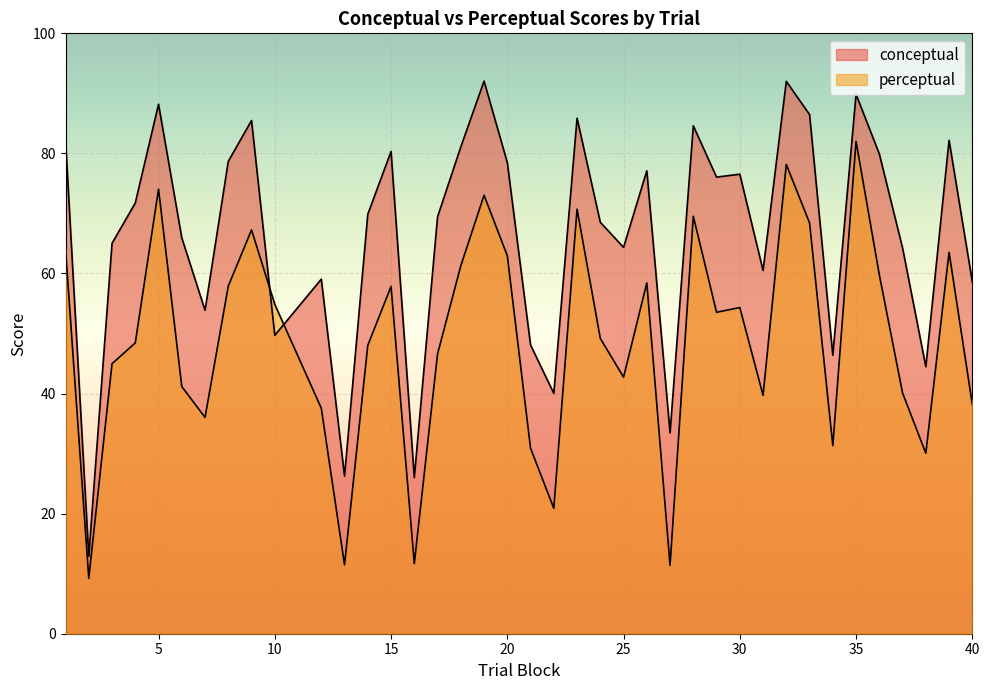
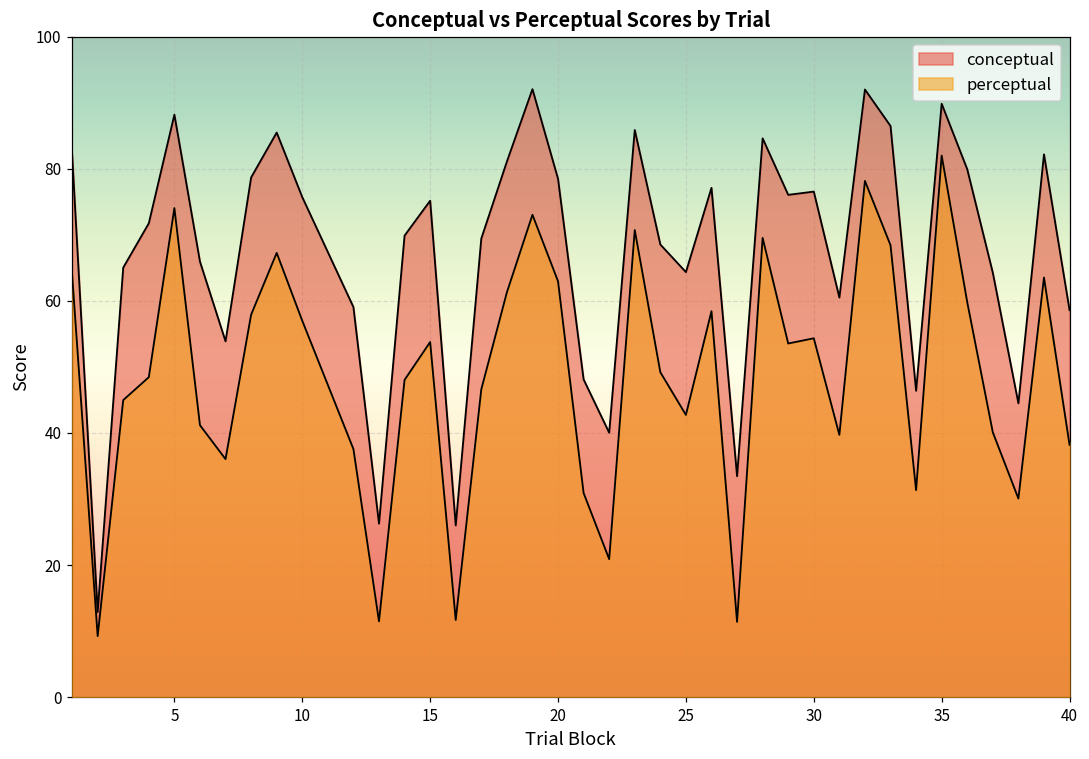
conceptual, 10: 50 -> 76
perceptual, 10: 55 -> 57
conceptual, 15: 80 -> 75
perceptual, 15: 58 -> 54
